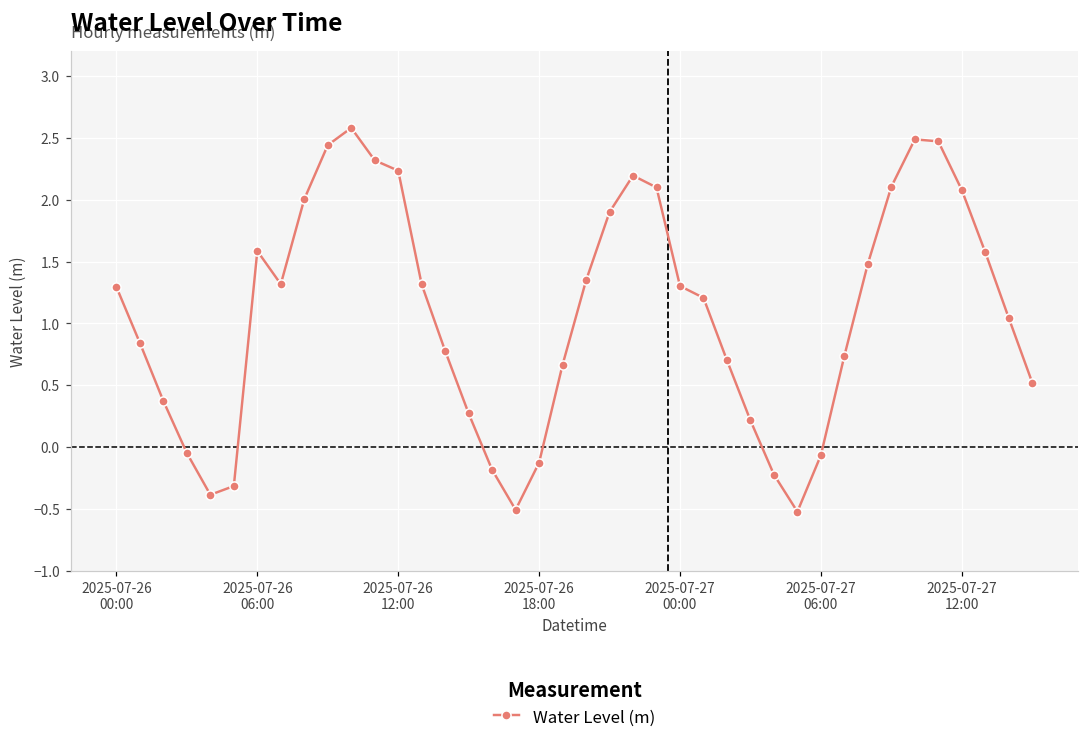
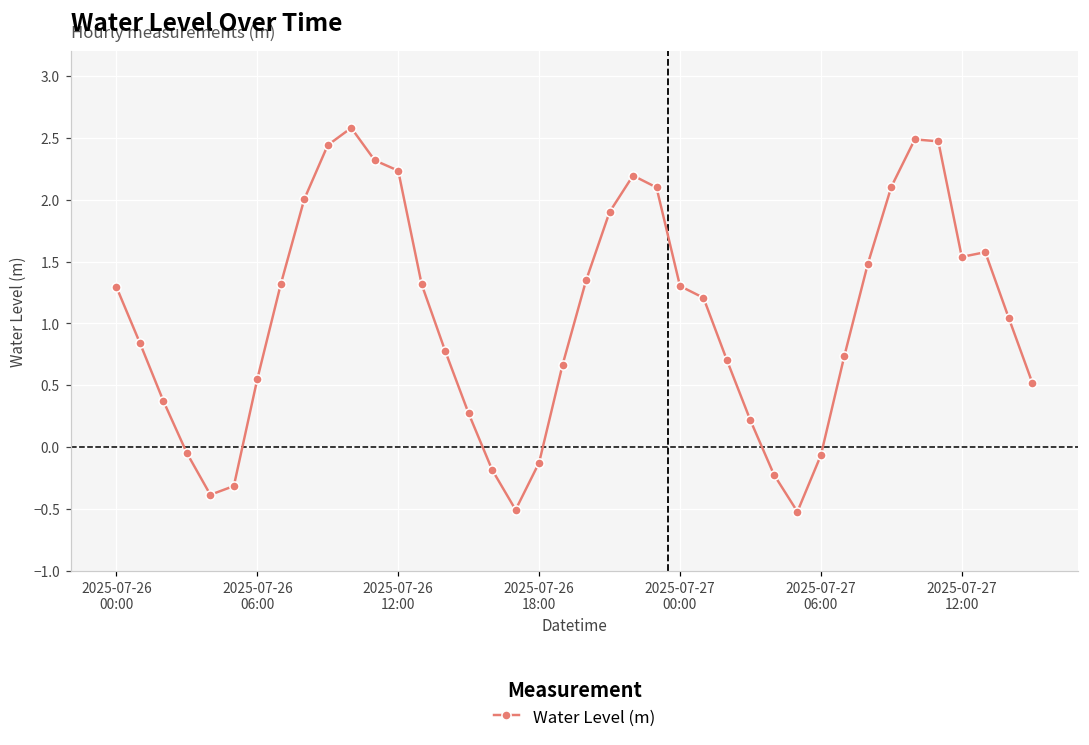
2025-07-26 06:00: 1.59 -> 0.55
2025-07-27 12:00: 2.08 -> 1.54
